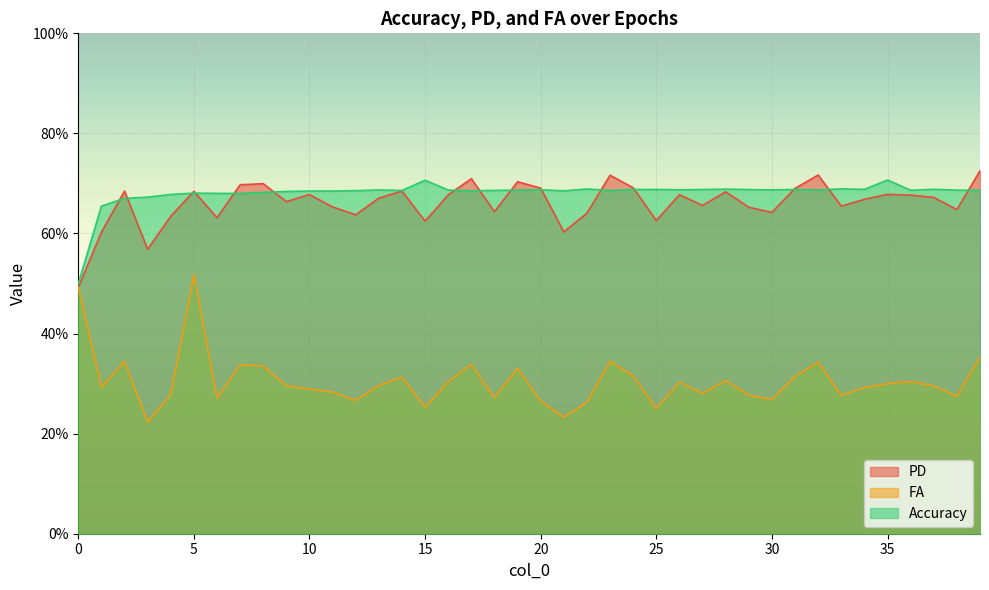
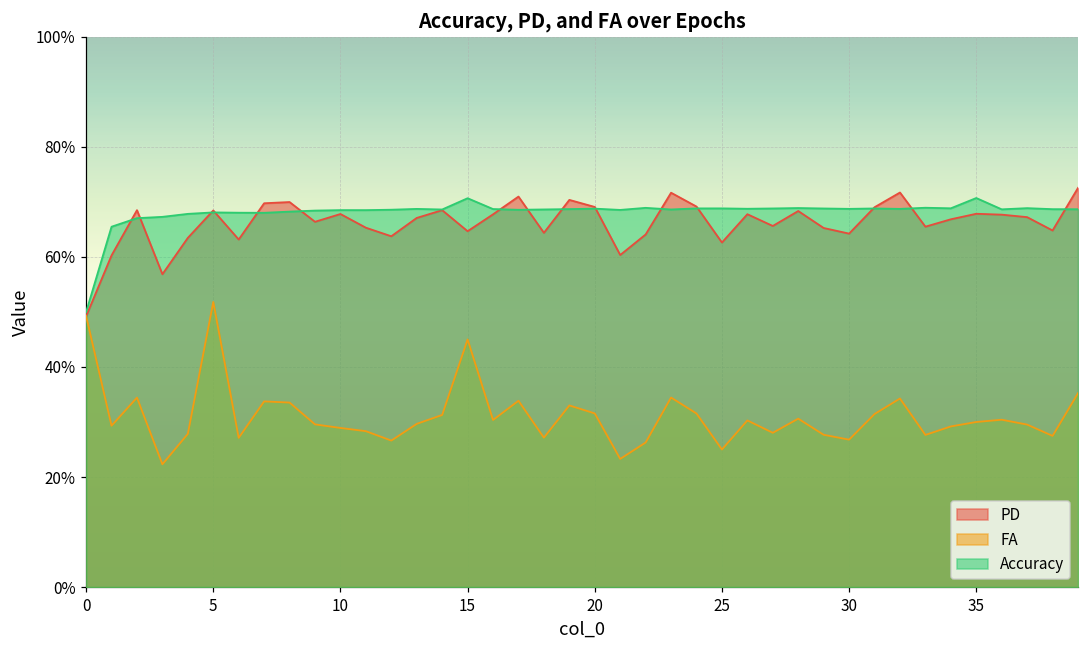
PD, 15: 62% -> 65%
FA, 15: 25% -> 45%
FA, 20: 27% -> 32%
